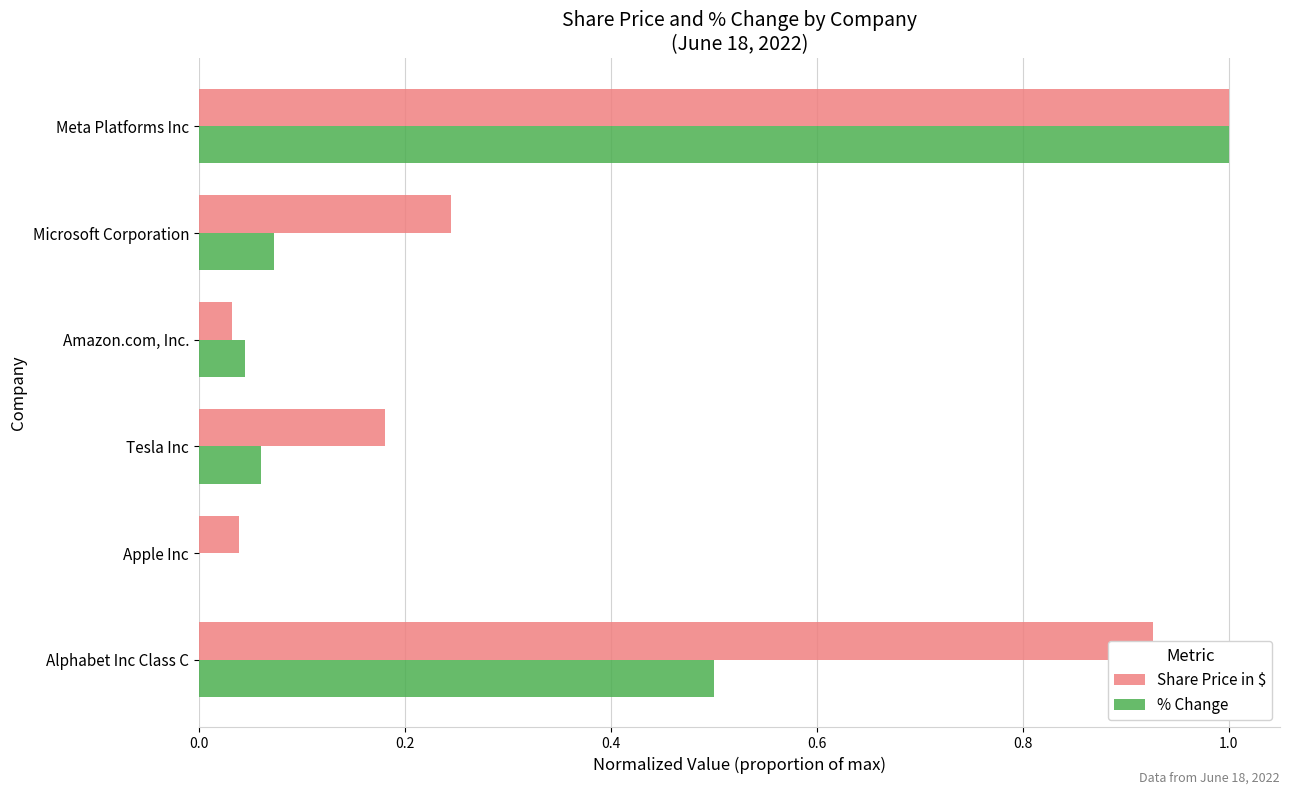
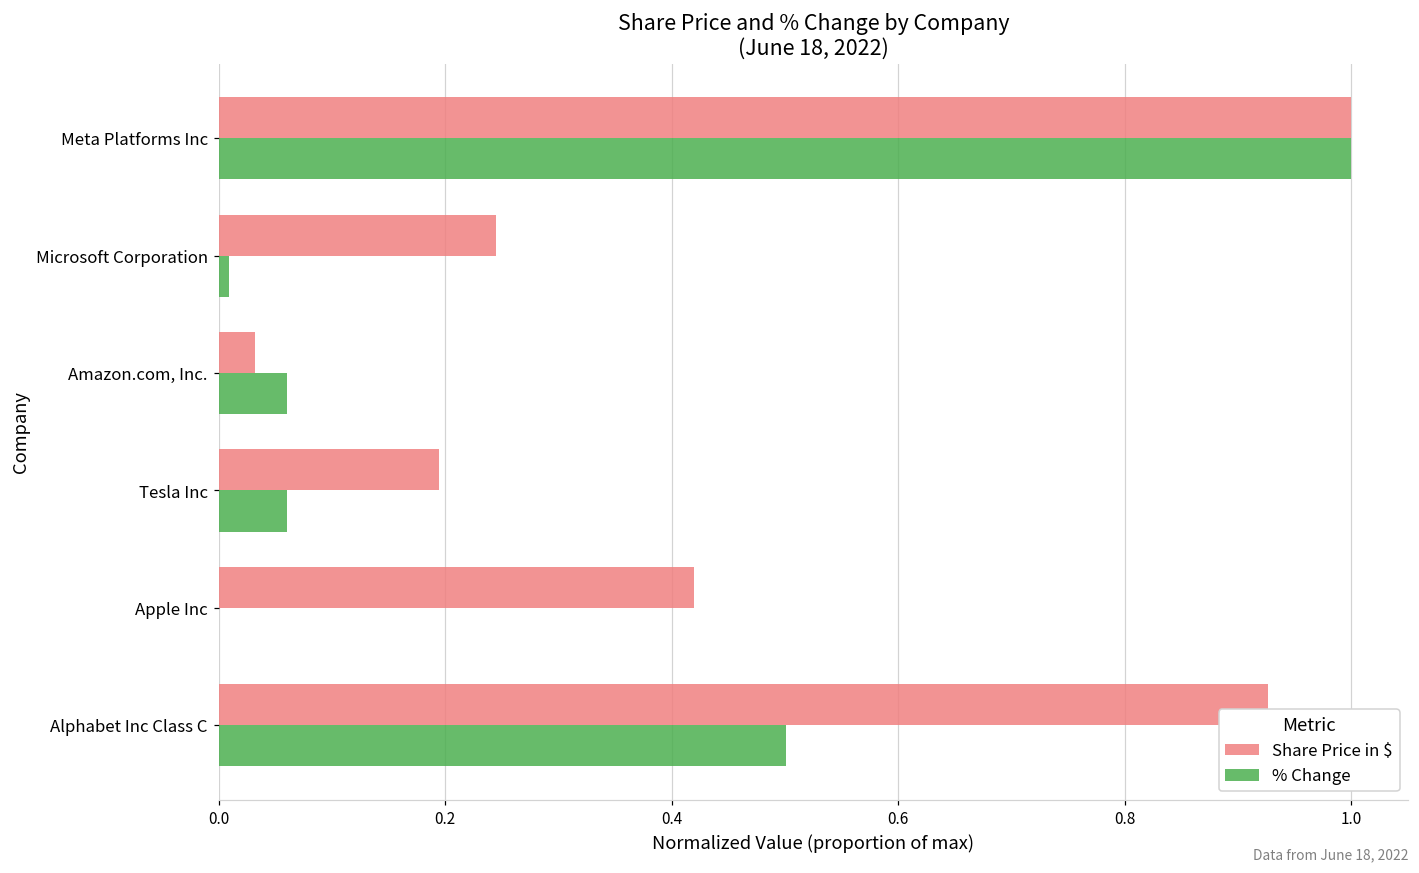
% Change, Microsoft Corporation: 0.073 -> 0.009
% Change, Amazon.com, Inc.: 0.045 -> 0.060
Share Price in $, Tesla Inc: 0.181 -> 0.195
Share Price in $, Apple Inc: 0.039 -> 0.420
